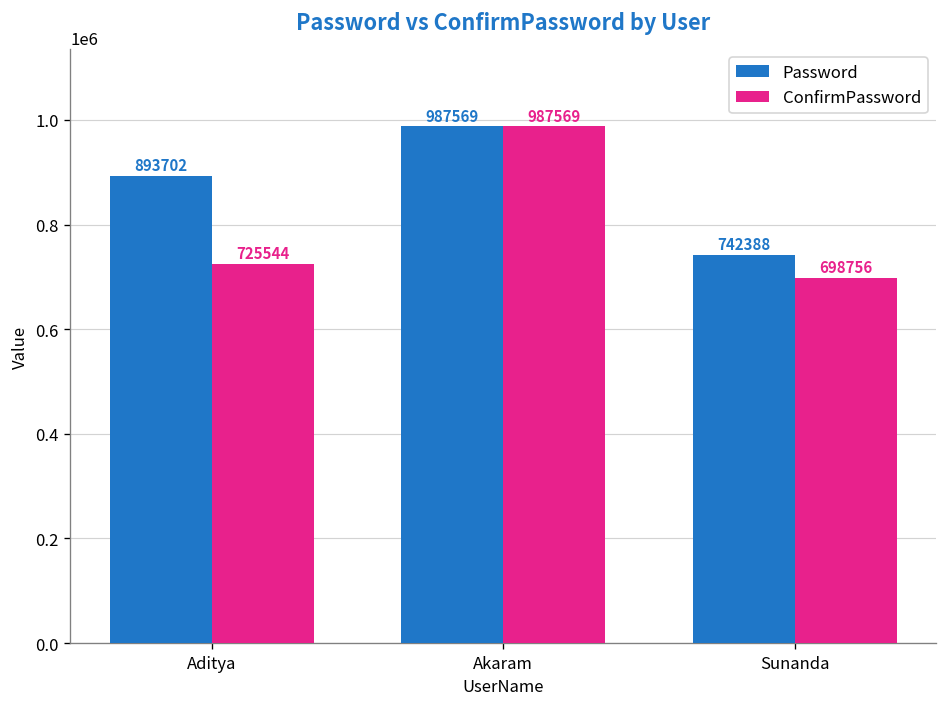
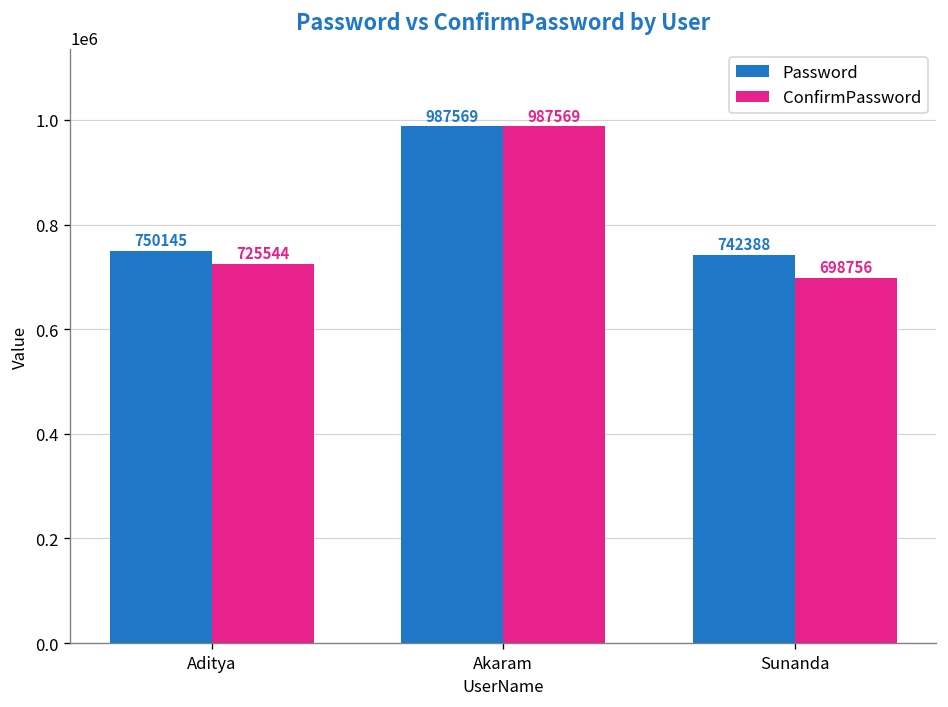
Password, Aditya: 893702 -> 750145
